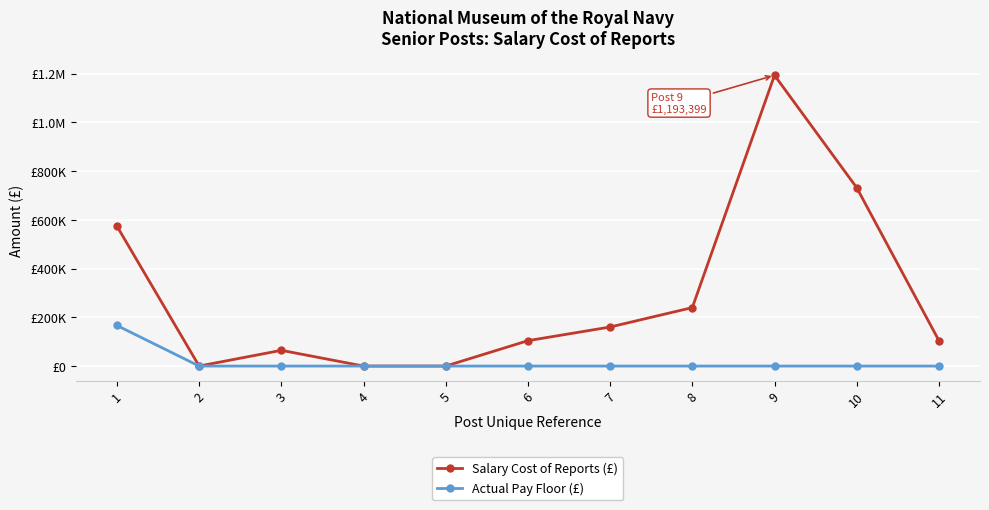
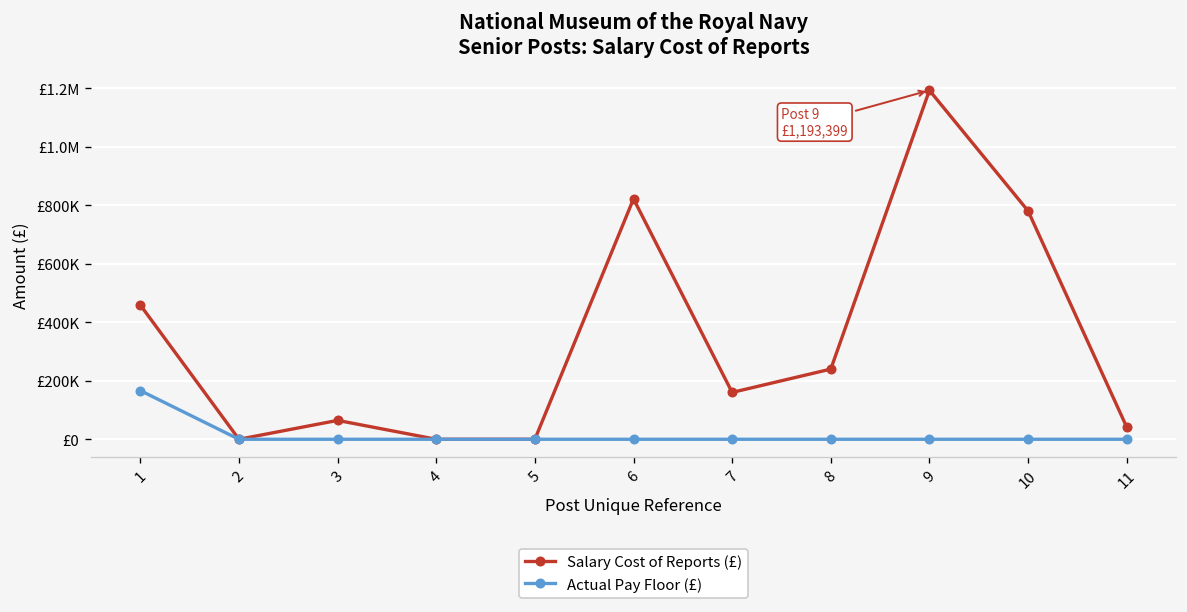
Salary Cost of Reports (£), 1: £570000 -> £460000
Salary Cost of Reports (£), 6: £100000 -> £820000
Salary Cost of Reports (£), 10: £730000 -> £780000
Salary Cost of Reports (£), 11: £100000 -> £40000
